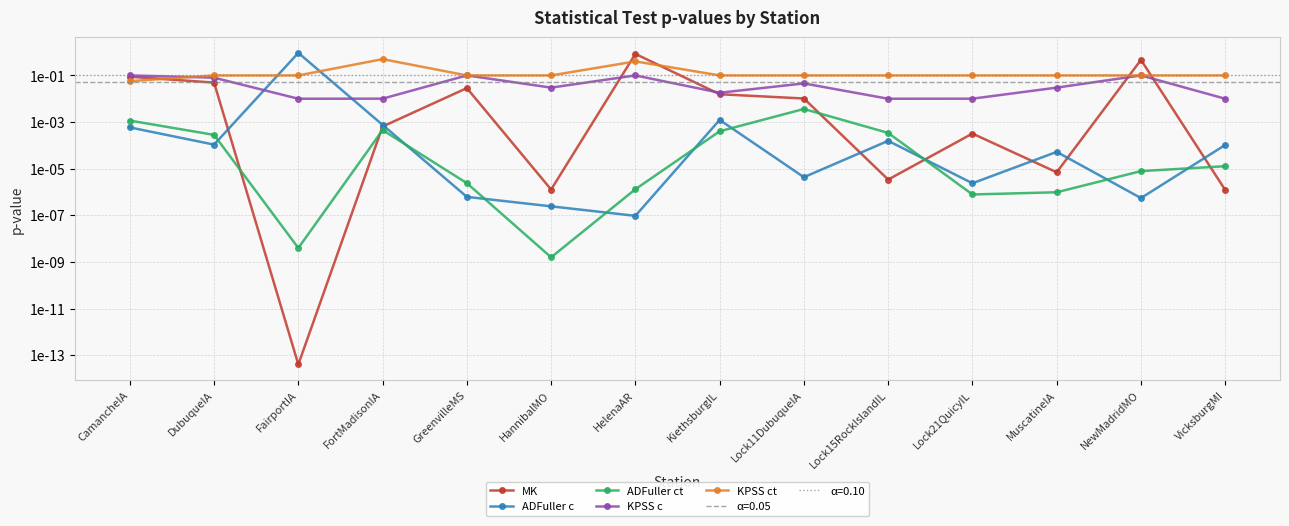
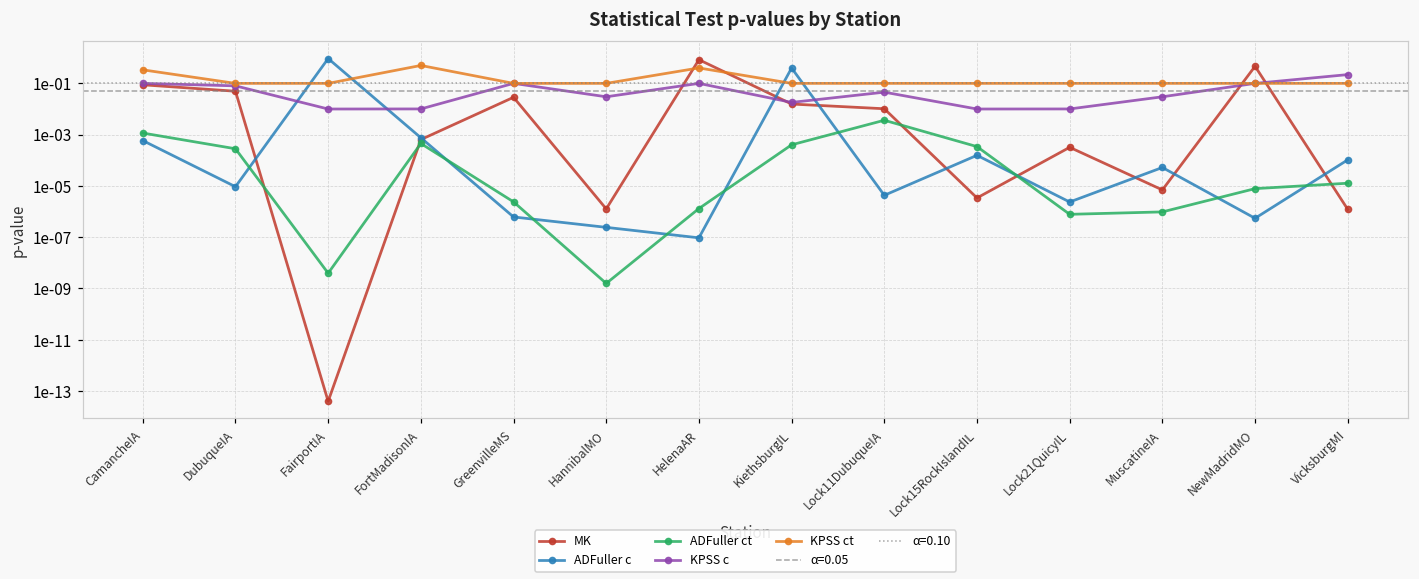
KPSS ct, CamancheIA: 0.06 -> 0.3
ADFuller c, DubuqueIA: 0.0001 -> 0.000009
ADFuller c, KiethsburgIL: 0.001 -> 0.4
KPSS c, VicksburgMI: 0.01 -> 0.2
